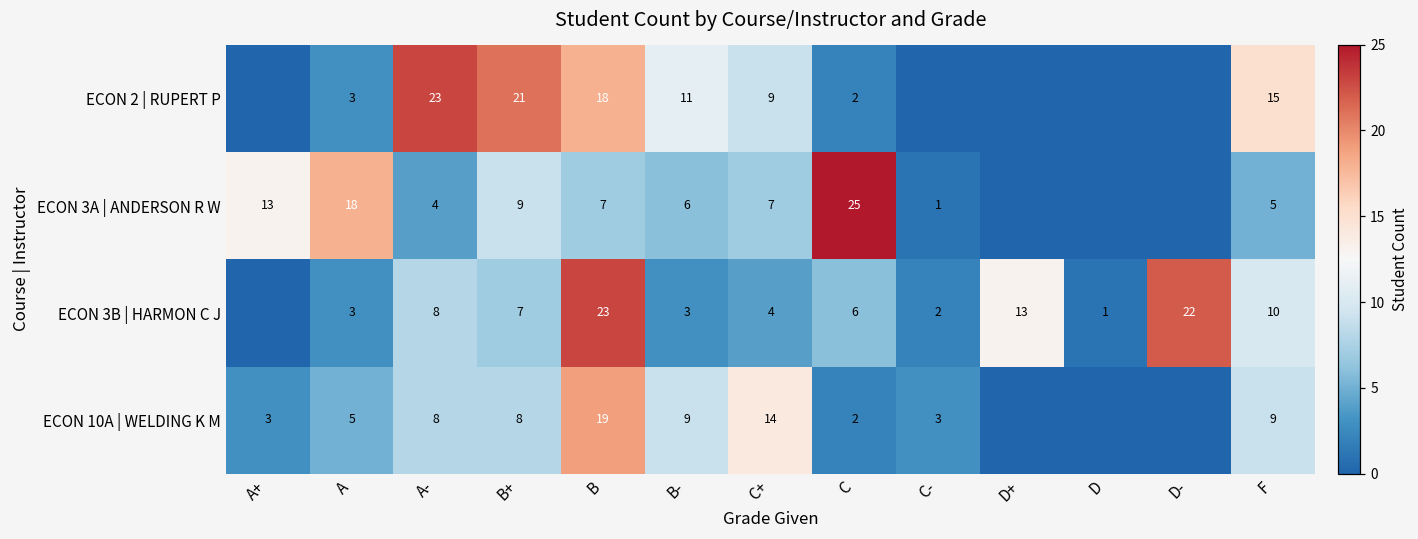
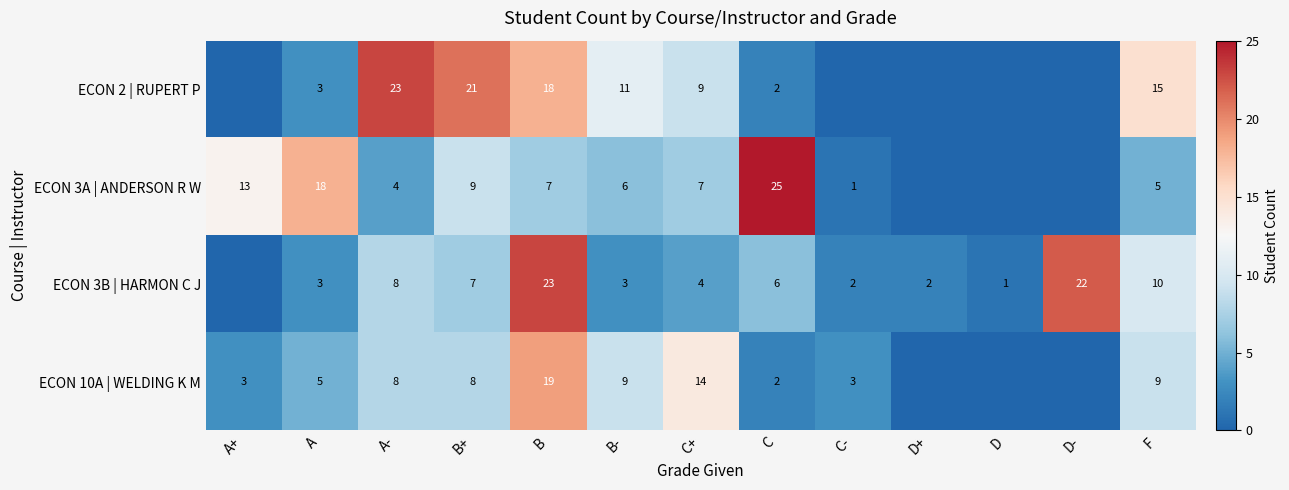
ECON 3B | HARMON C J, D+: 13 -> 2
